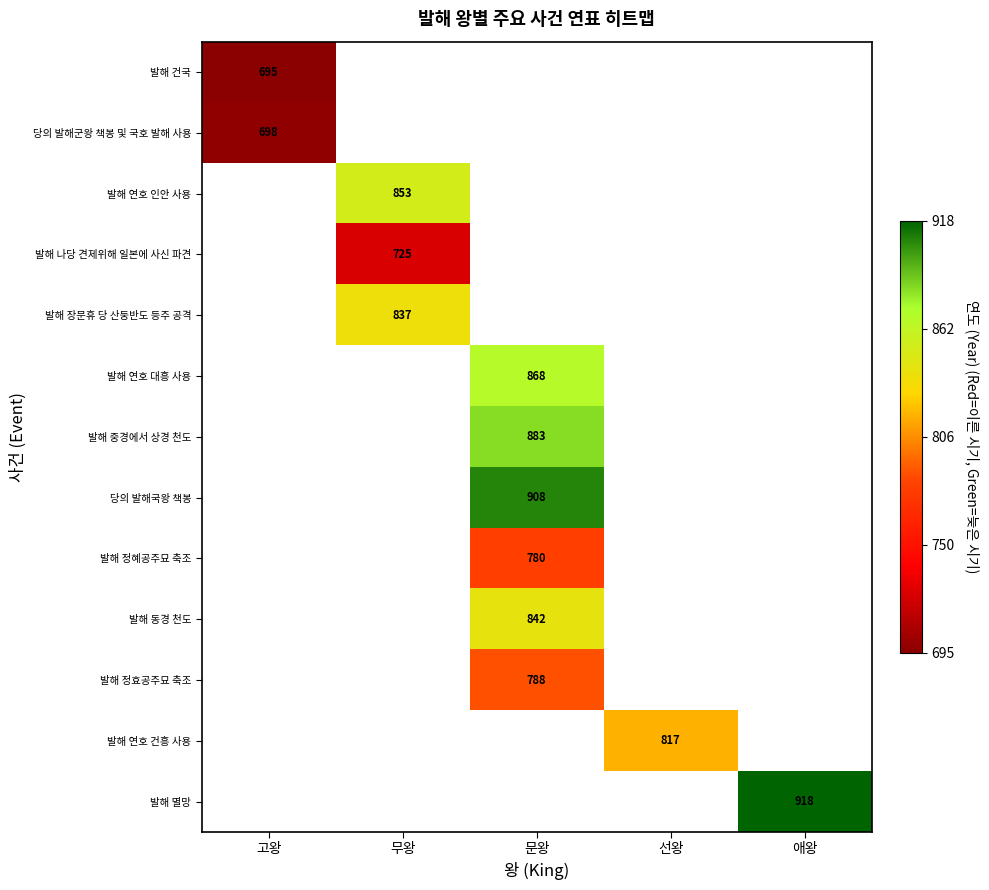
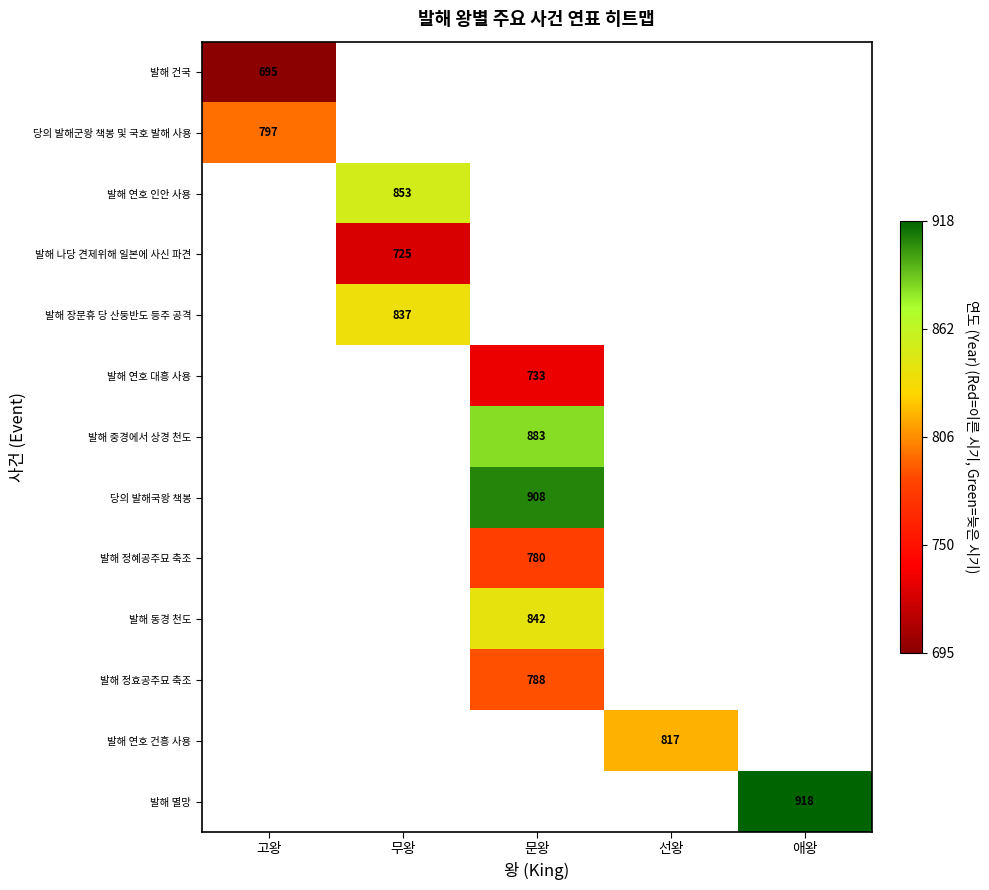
당의 발해군왕 책봉 및 국호 발해 사용, 고왕: 698 -> 797
발해 연호 대흥 사용, 문왕: 868 -> 733
